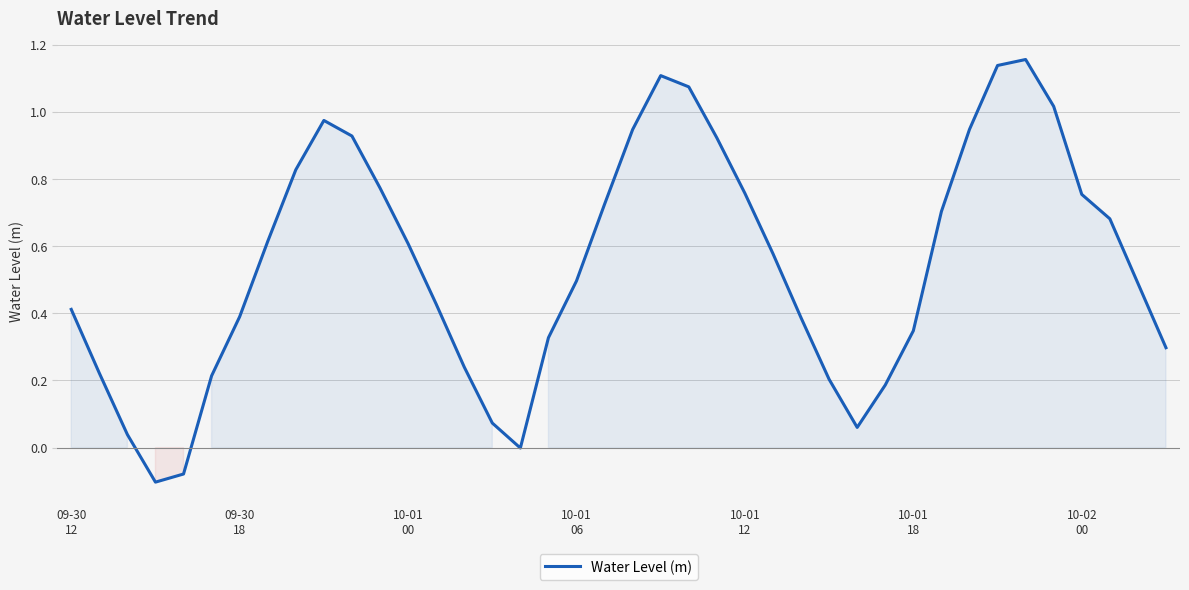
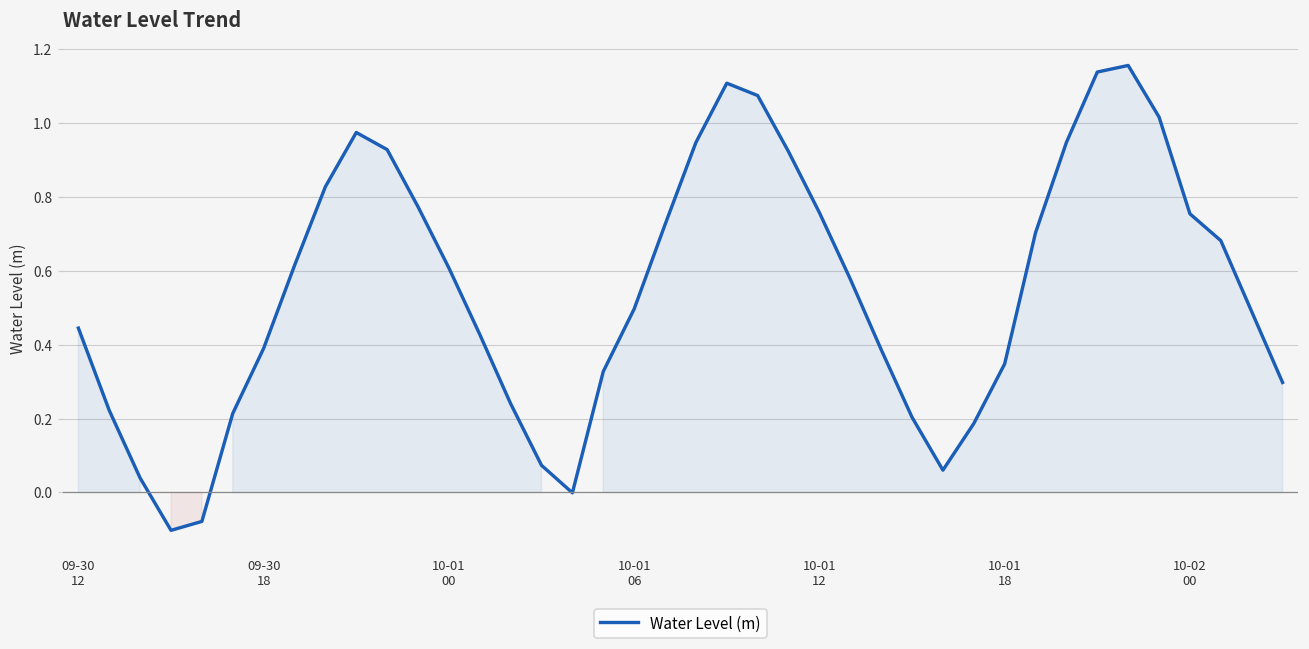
09-30 12: 0.41 -> 0.44
